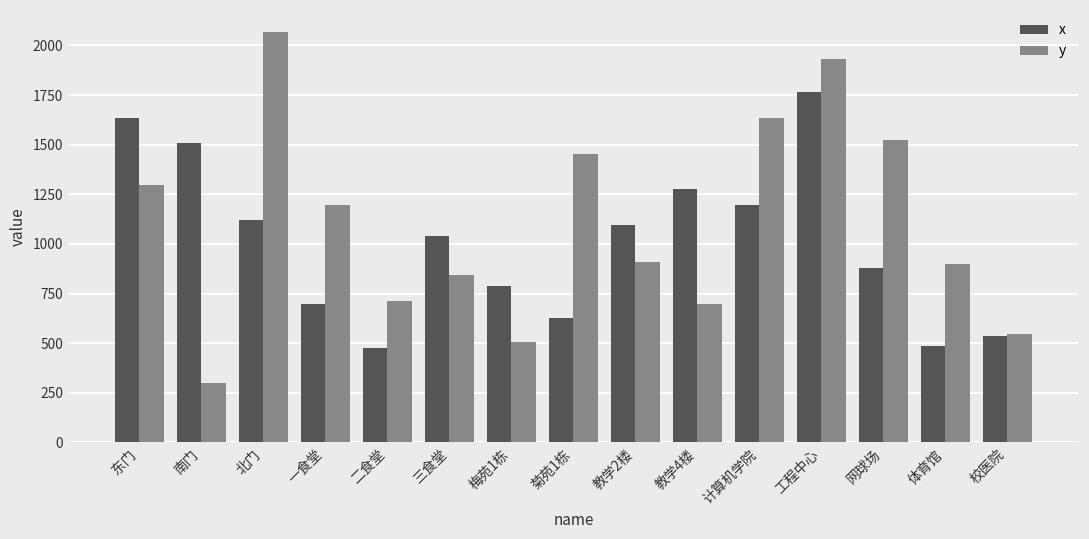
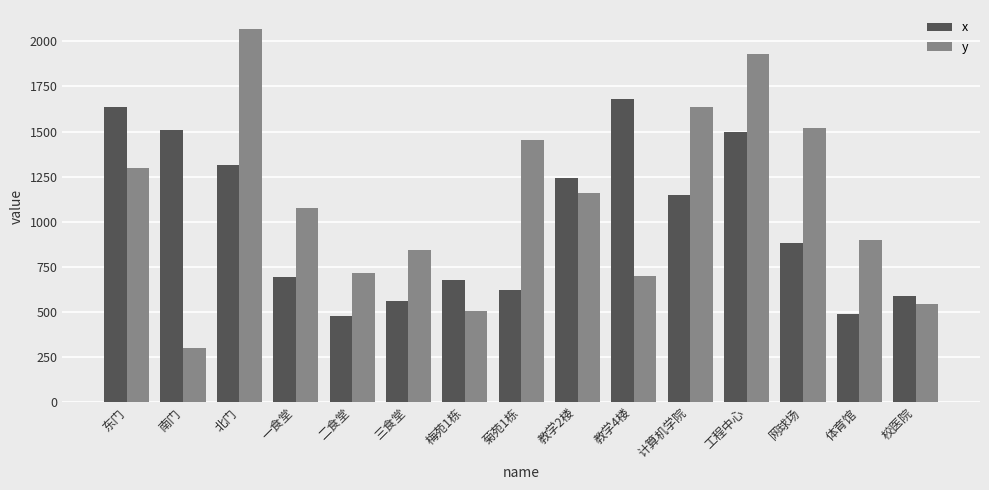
x, 北门: 1120 -> 1320
y, 一食堂: 1200 -> 1080
x, 三食堂: 1040 -> 560
x, 梅苑1栋: 790 -> 680
x, 教学2楼: 1100 -> 1240
y, 教学2楼: 910 -> 1160
x, 教学4楼: 1280 -> 1680
x, 计算机学院: 1200 -> 1150
x, 工程中心: 1760 -> 1500
x, 校医院: 530 -> 590
